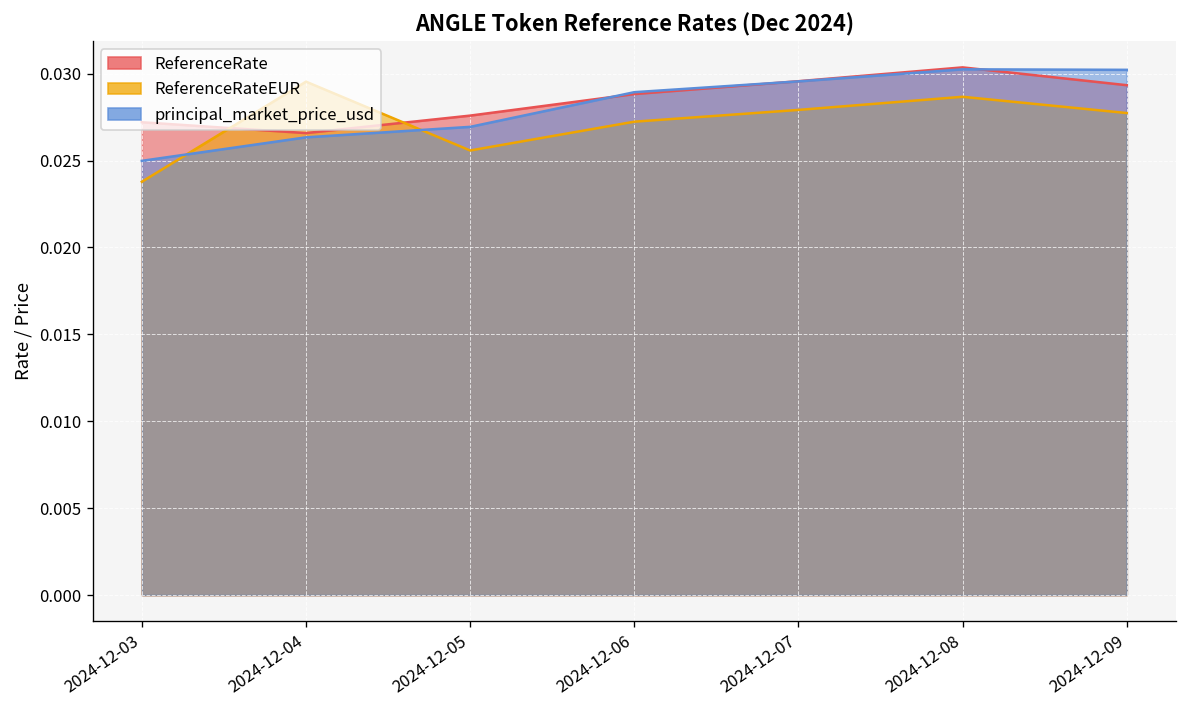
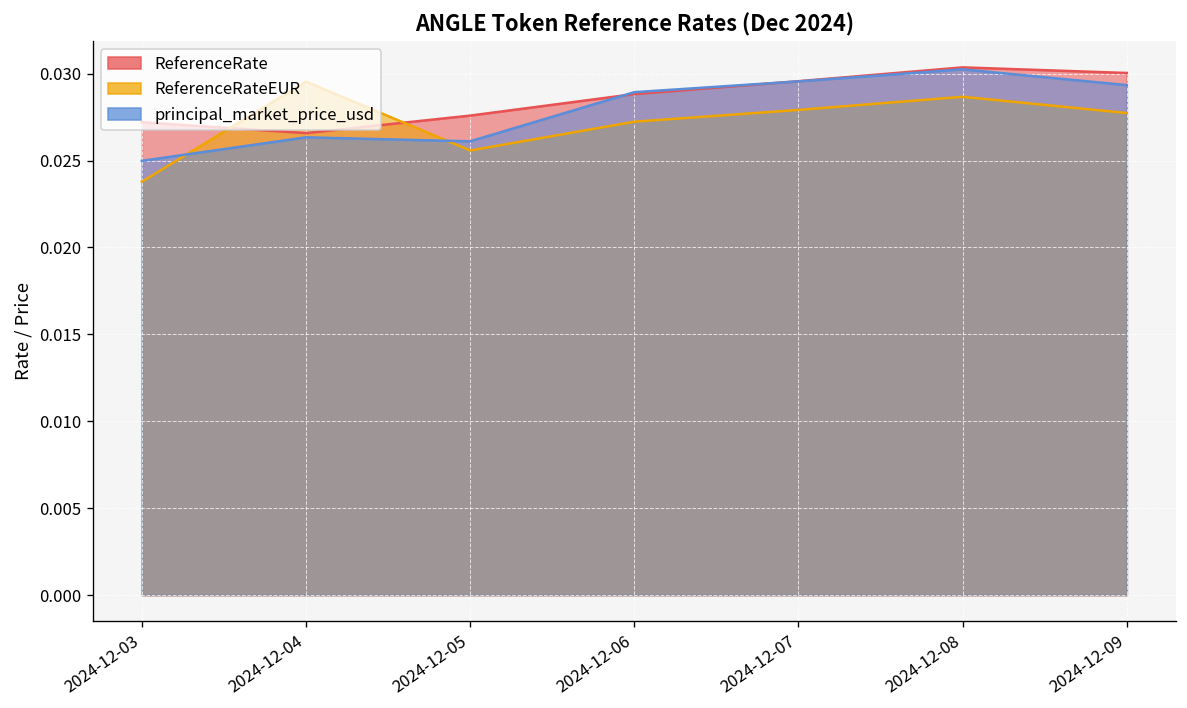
principal_market_price_usd, 2024-12-05: 0.0269 -> 0.0261
ReferenceRate, 2024-12-09: 0.0293 -> 0.0300
principal_market_price_usd, 2024-12-09: 0.0302 -> 0.0293
